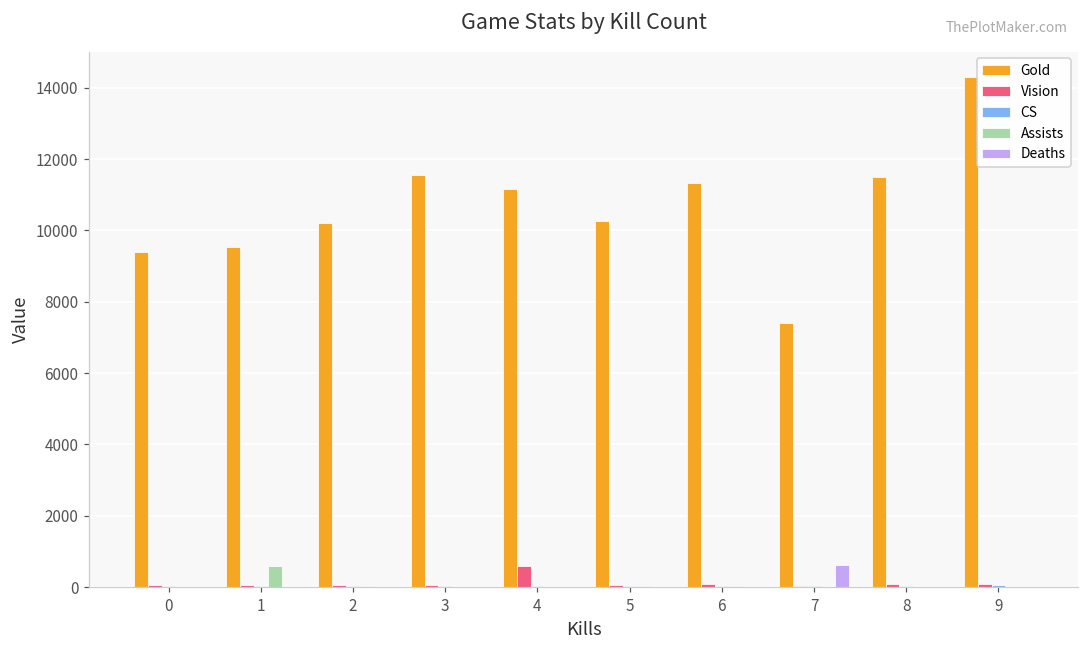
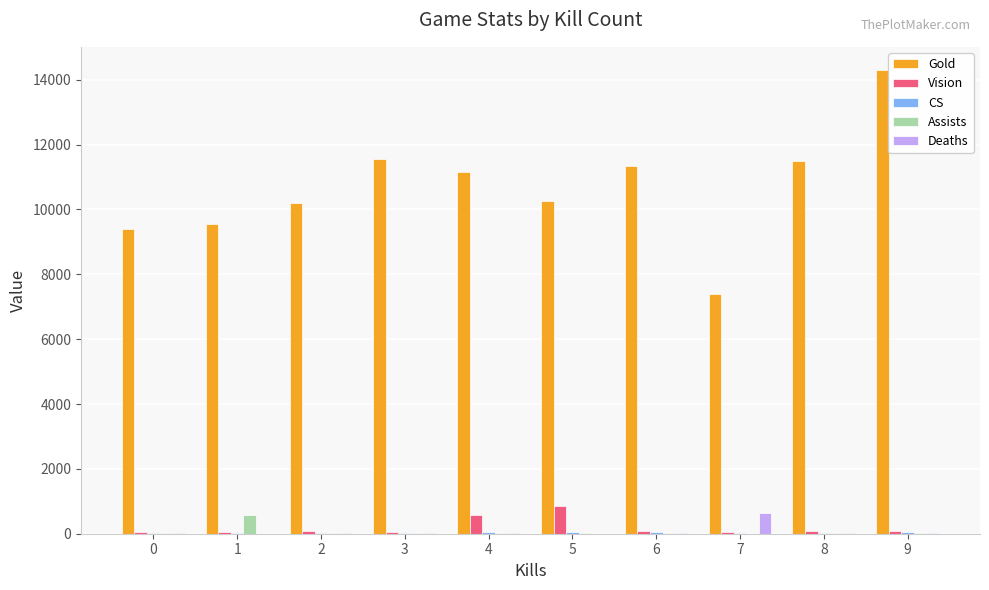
Vision, 5: 0 -> 900
